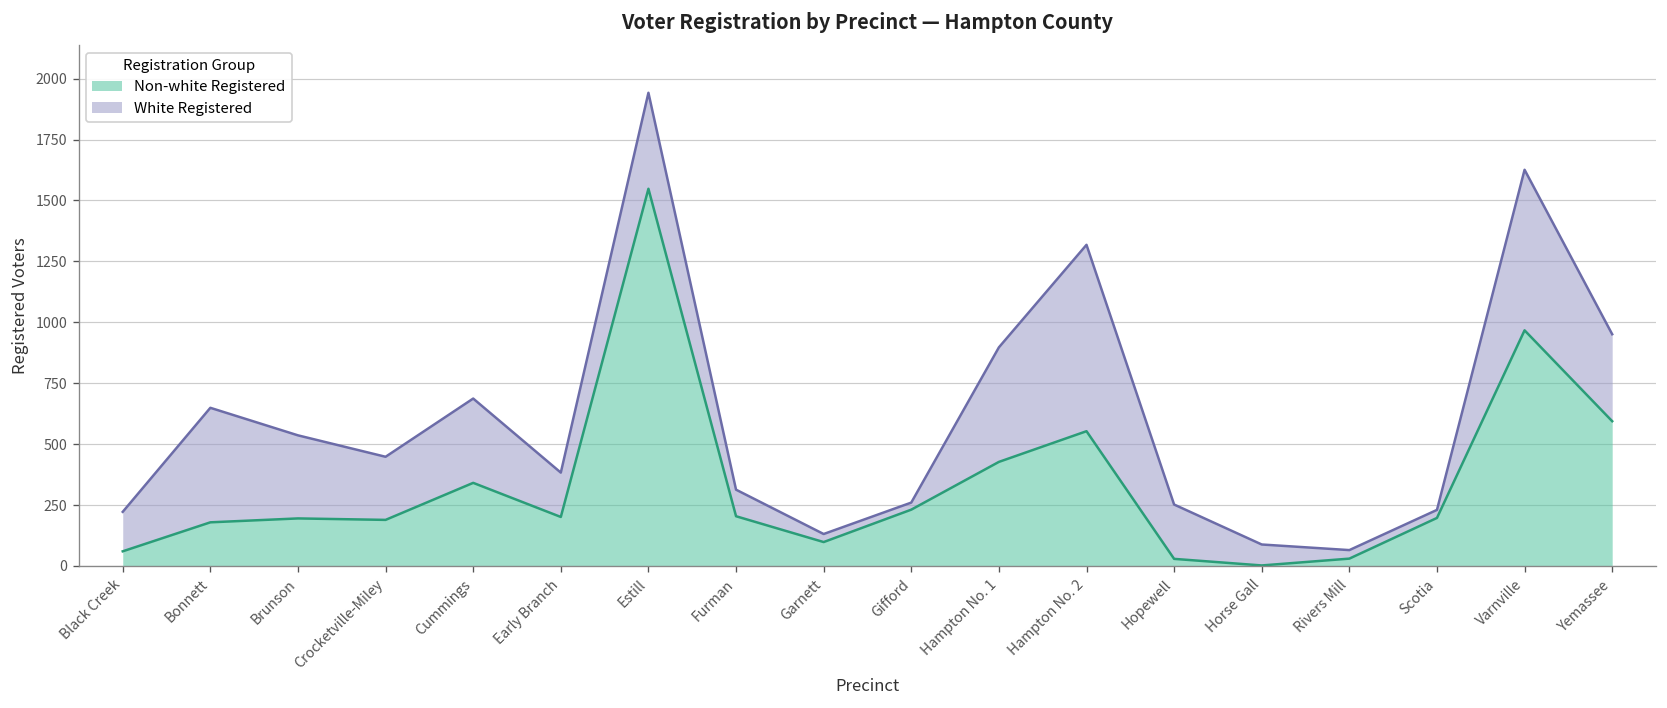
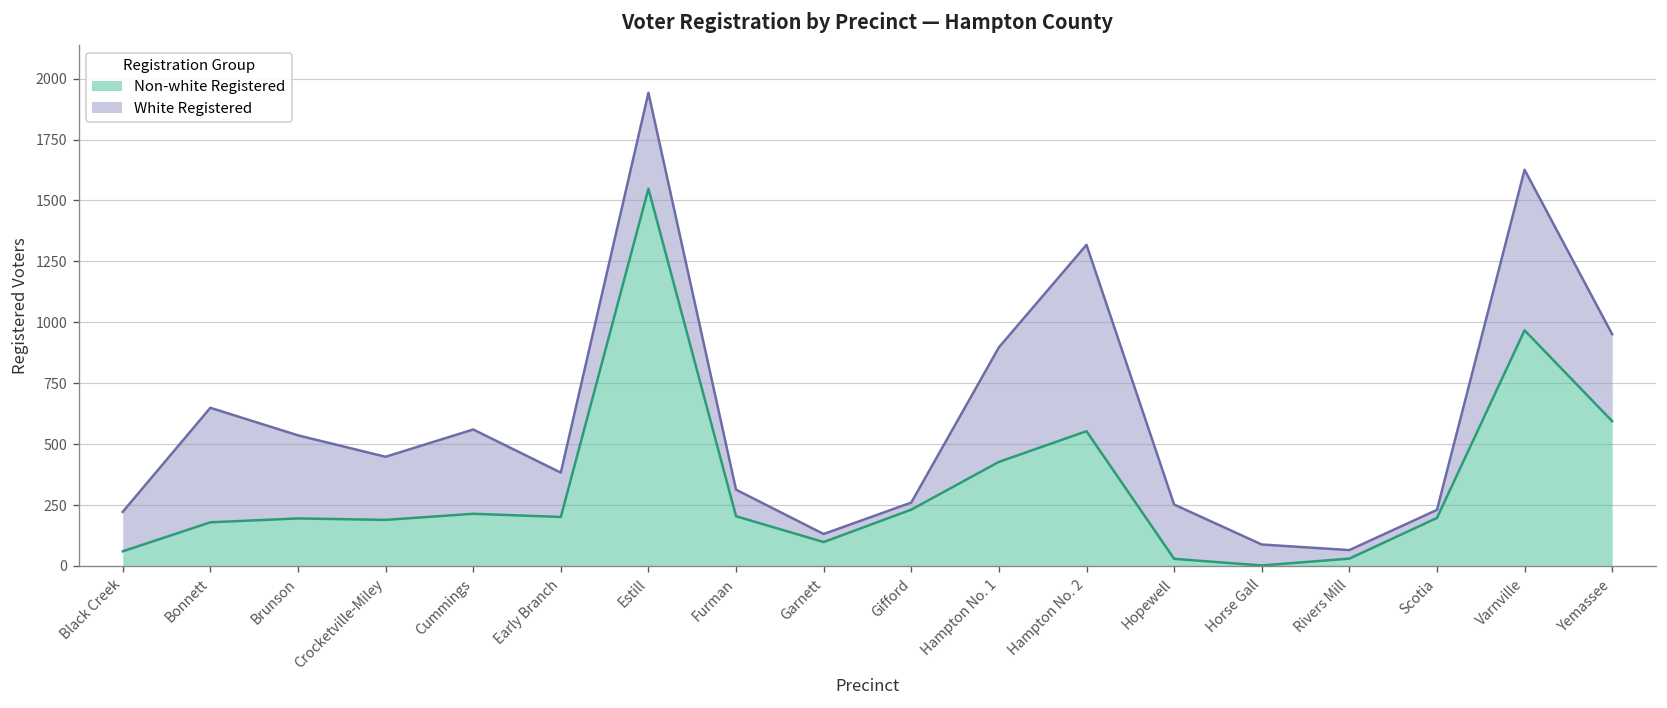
Non-white Registered, Cummings: 340 -> 210
